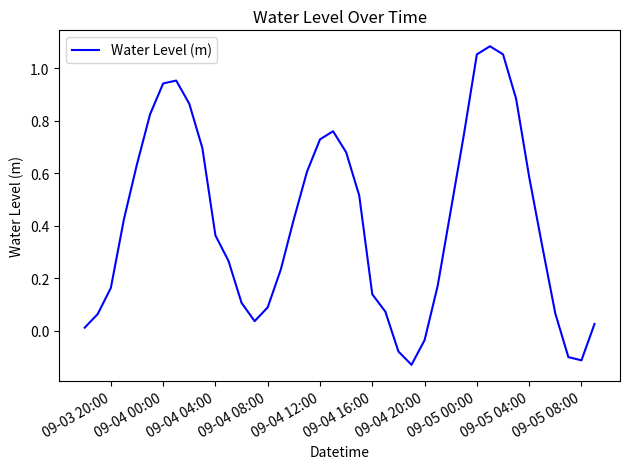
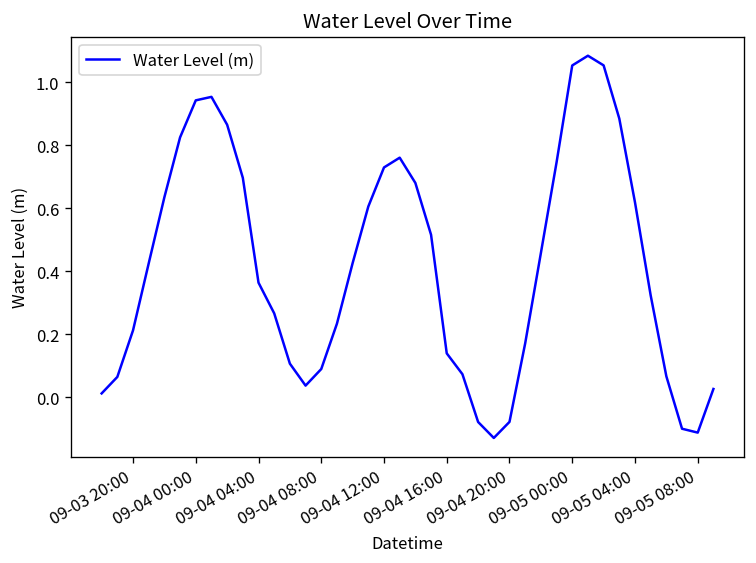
09-03 20:00: 0.16 -> 0.21
09-04 20:00: -0.04 -> -0.08
09-05 04:00: 0.59 -> 0.62
